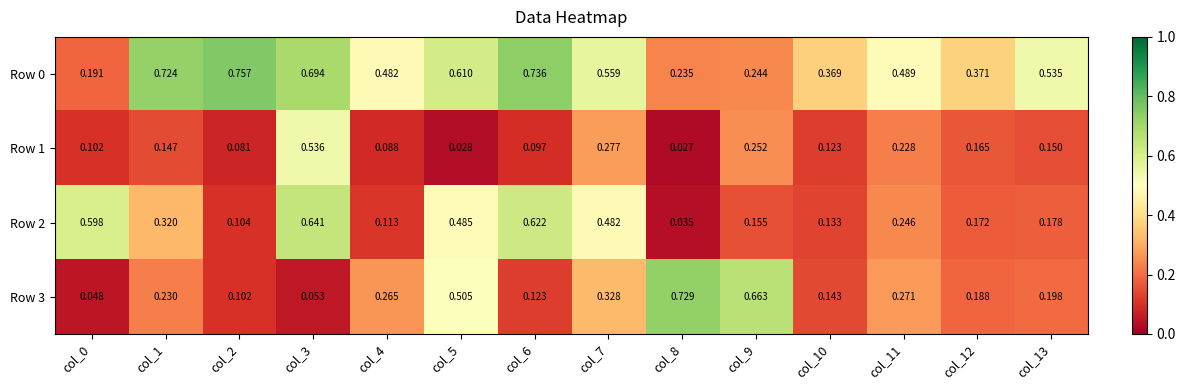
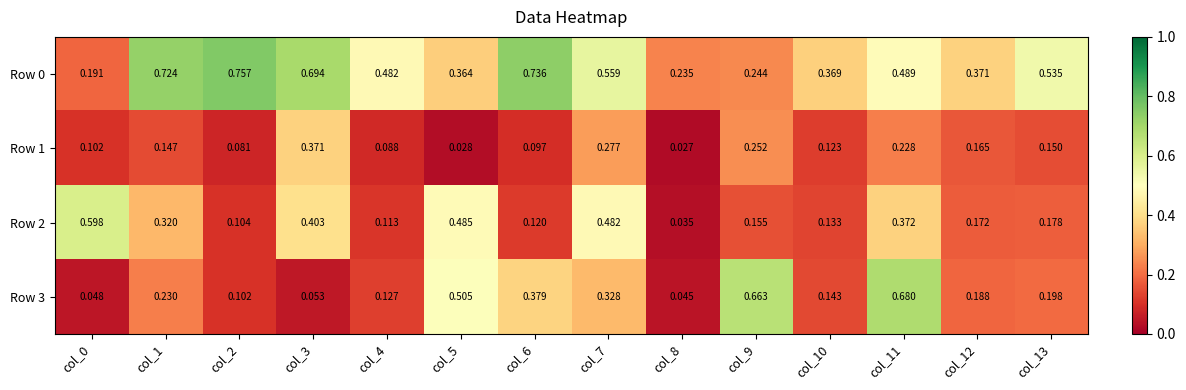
Row 0, col_5: 0.610 -> 0.364
Row 1, col_3: 0.536 -> 0.371
Row 2, col_3: 0.641 -> 0.403
Row 2, col_6: 0.622 -> 0.120
Row 2, col_11: 0.246 -> 0.372
Row 3, col_4: 0.265 -> 0.127
Row 3, col_6: 0.123 -> 0.379
Row 3, col_8: 0.729 -> 0.045
Row 3, col_11: 0.271 -> 0.680
